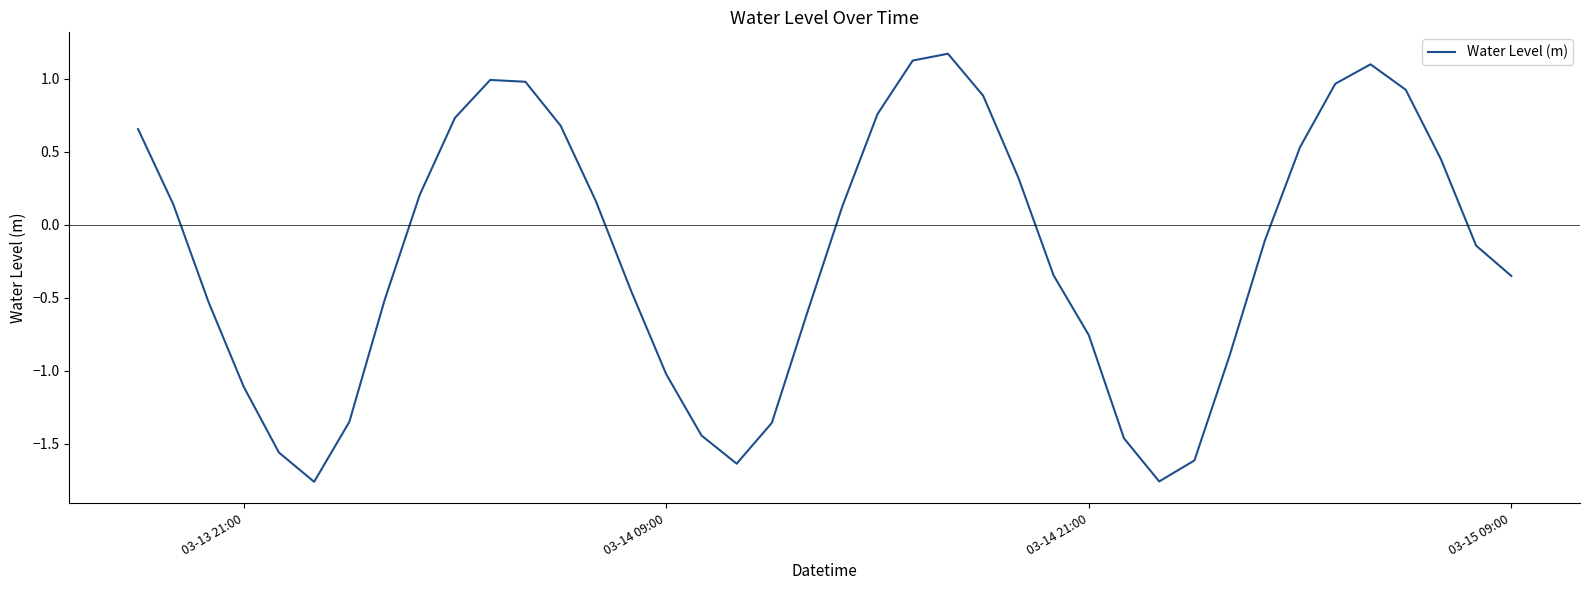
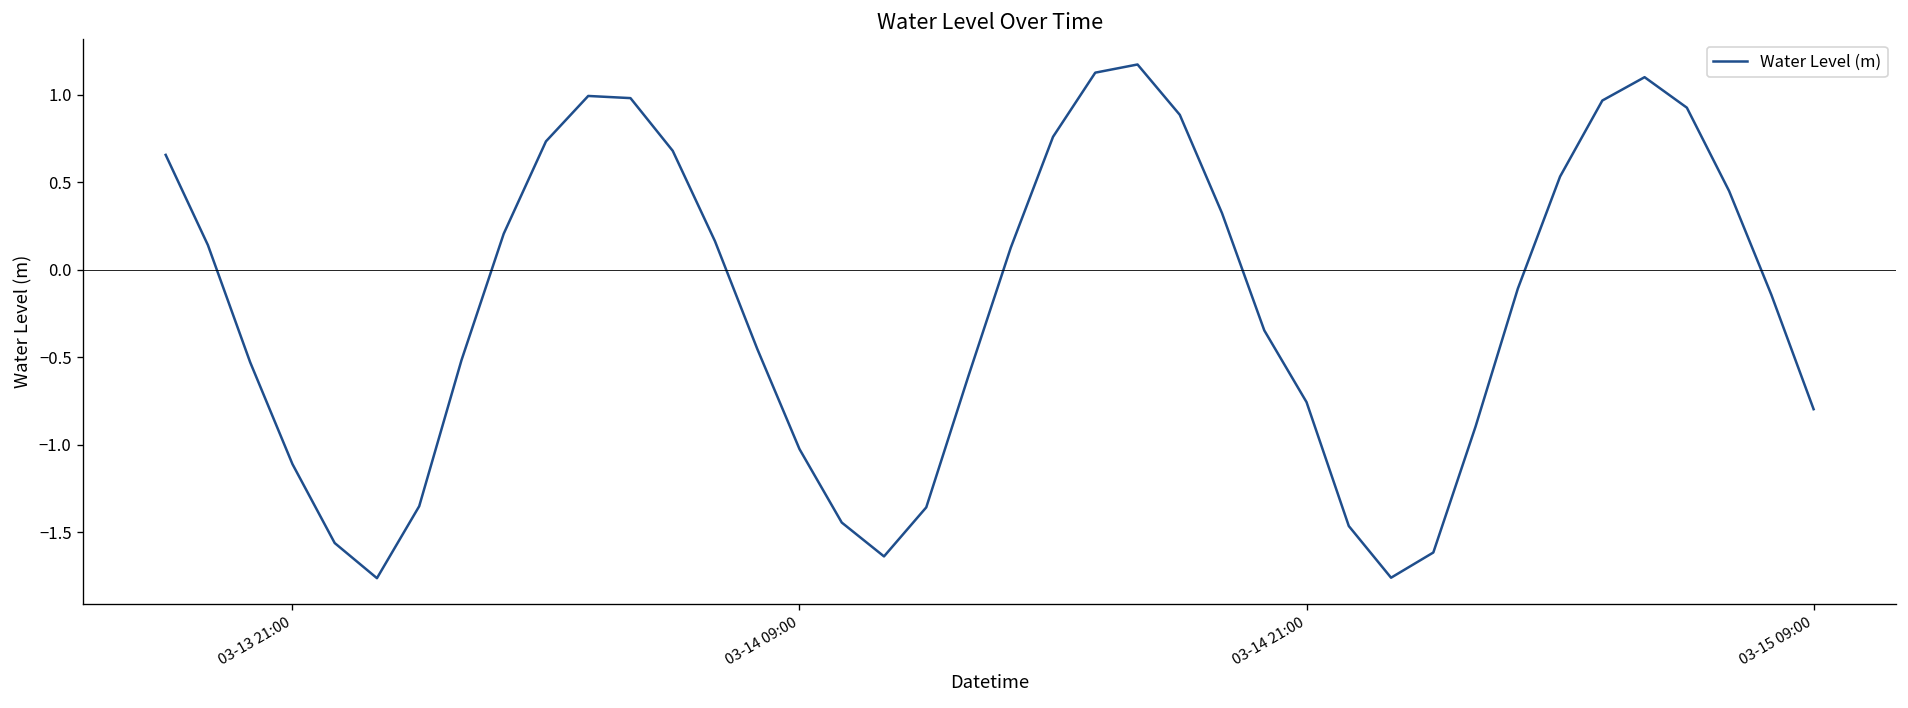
03-15 09:00: -0.35 -> -0.80
